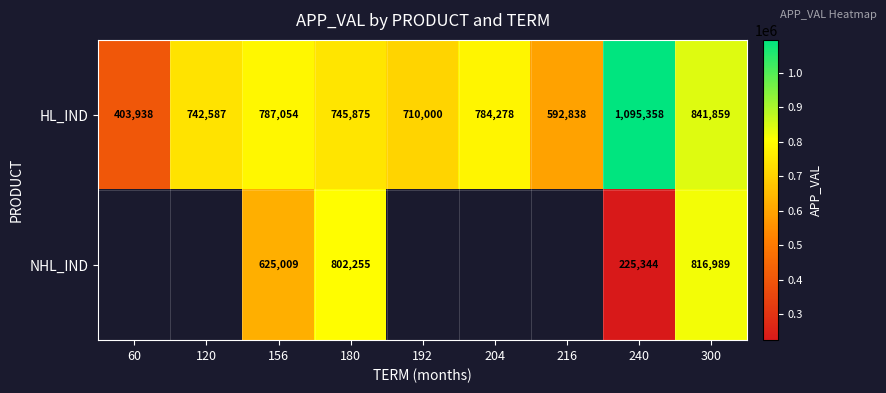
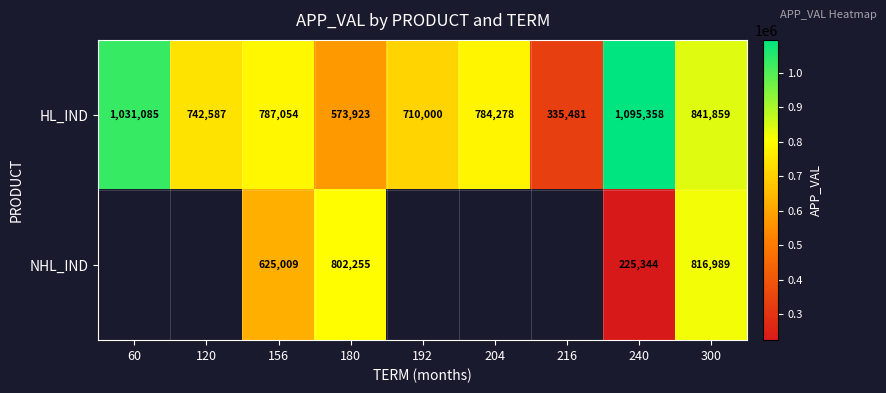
HL_IND, 60: 403,938 -> 1,031,085
HL_IND, 180: 745,875 -> 573,923
HL_IND, 216: 592,838 -> 335,481
